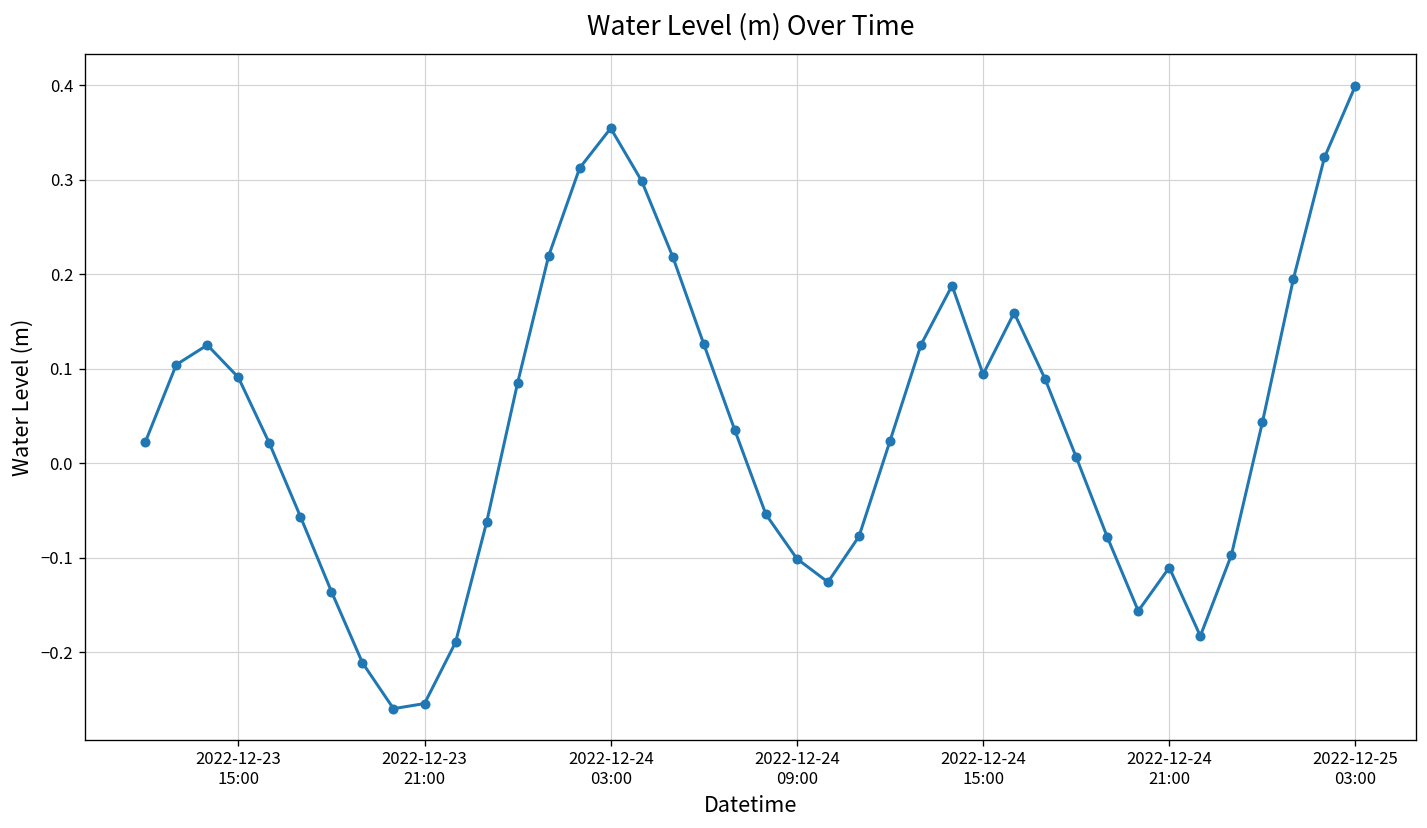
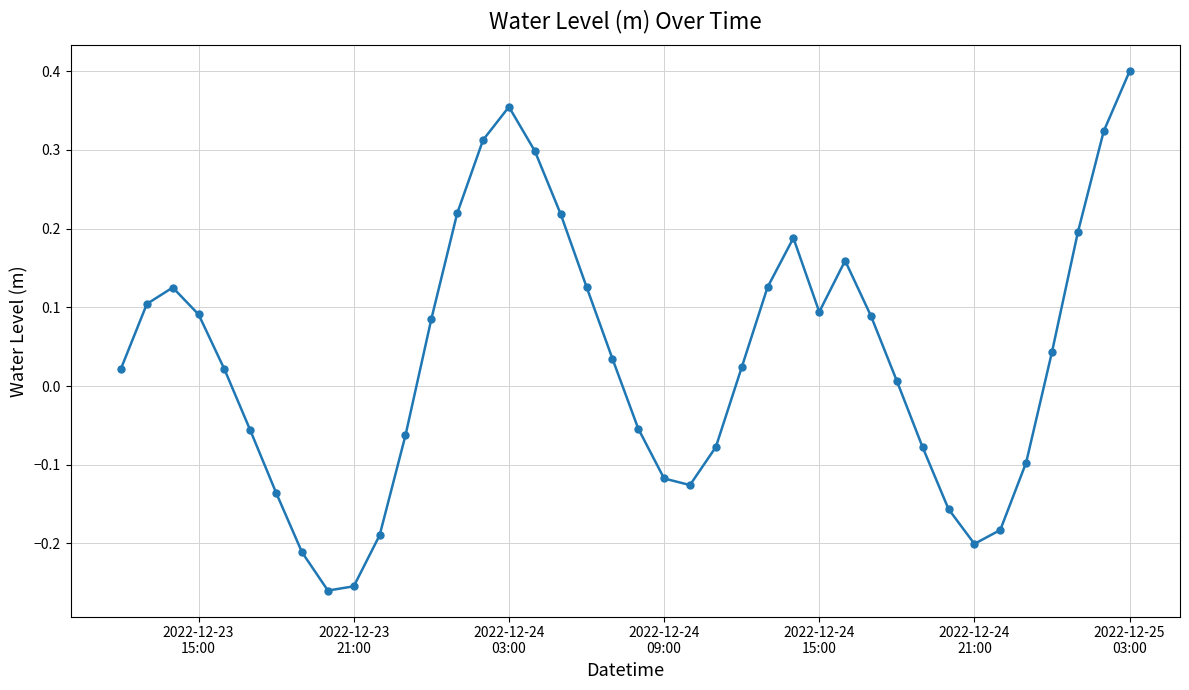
2022-12-24 09:00: -0.10 -> -0.12
2022-12-24 21:00: -0.11 -> -0.20
